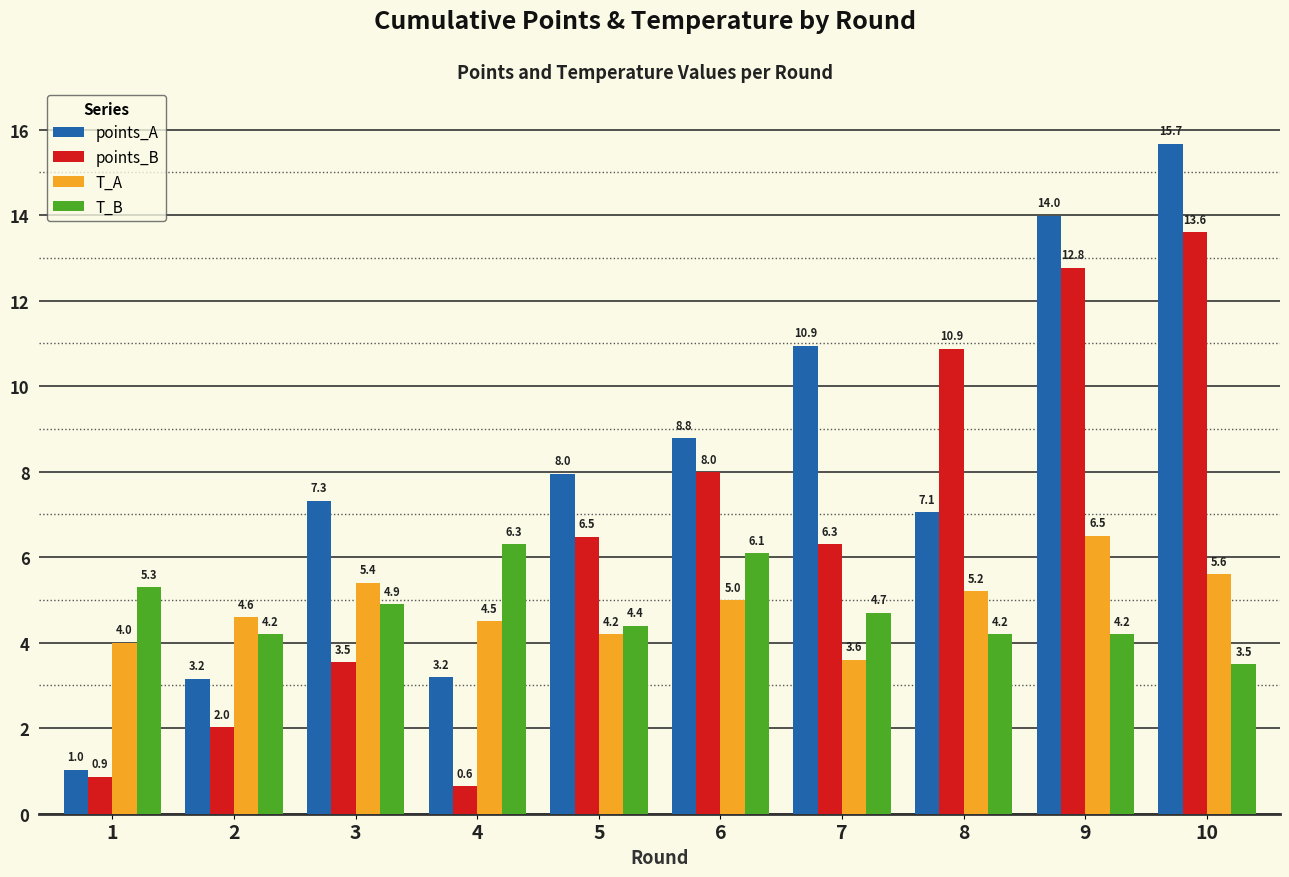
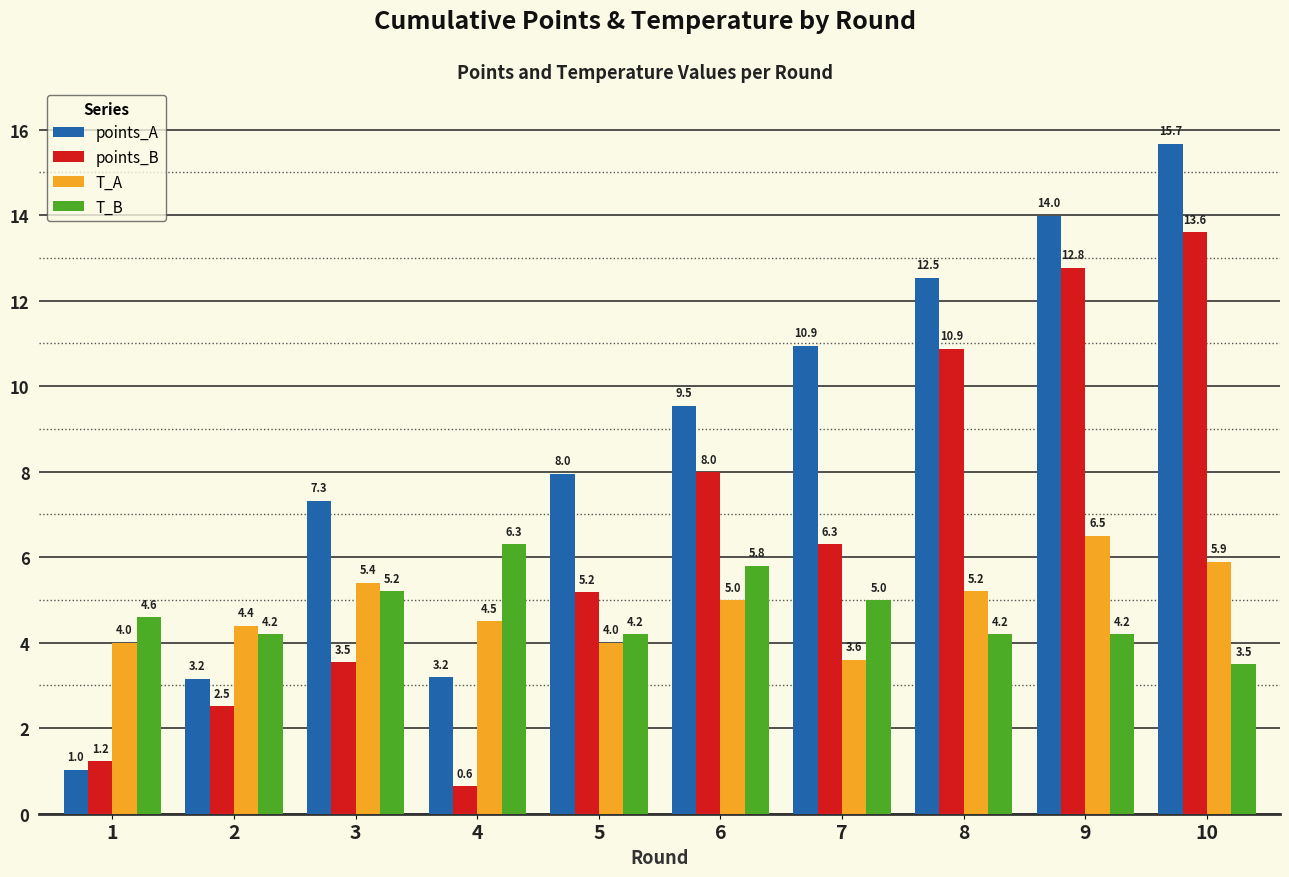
points_B, 1: 0.9 -> 1.2
T_B, 1: 5.3 -> 4.6
points_B, 2: 2.0 -> 2.5
T_A, 2: 4.6 -> 4.4
T_B, 3: 4.9 -> 5.2
points_B, 5: 6.5 -> 5.2
T_A, 5: 4.2 -> 4.0
T_B, 5: 4.4 -> 4.2
points_A, 6: 8.8 -> 9.5
T_B, 6: 6.1 -> 5.8
T_B, 7: 4.7 -> 5.0
points_A, 8: 7.1 -> 12.5
T_A, 10: 5.6 -> 5.9
